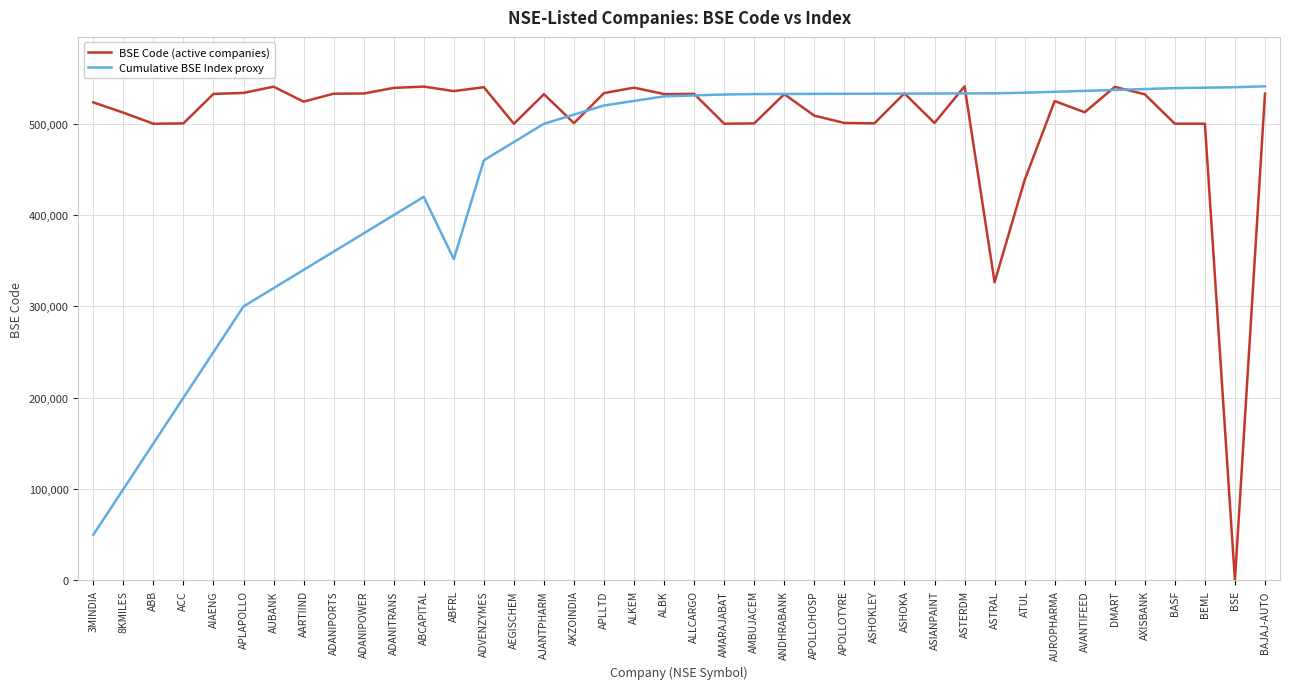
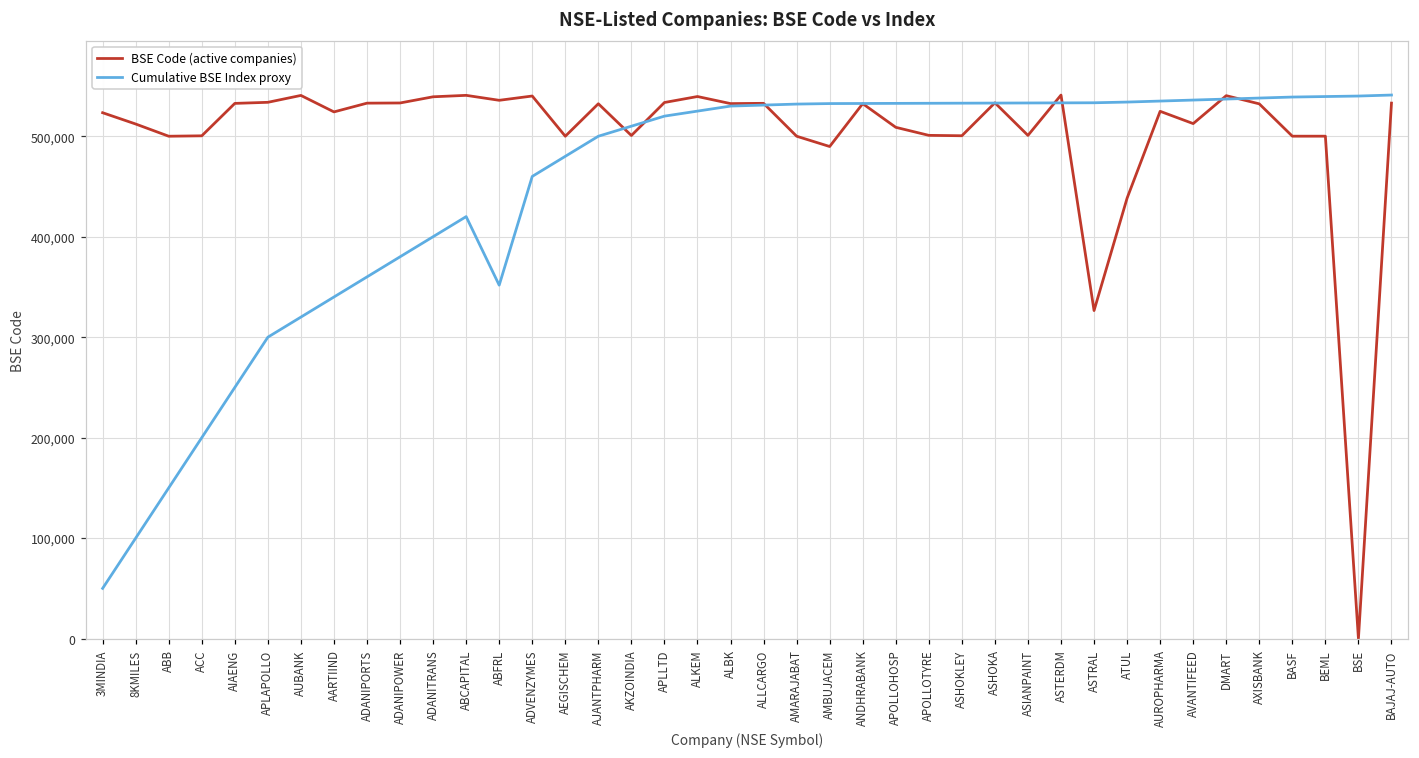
BSE Code (active companies), AMBUJACEM: 500,000 -> 490,000
